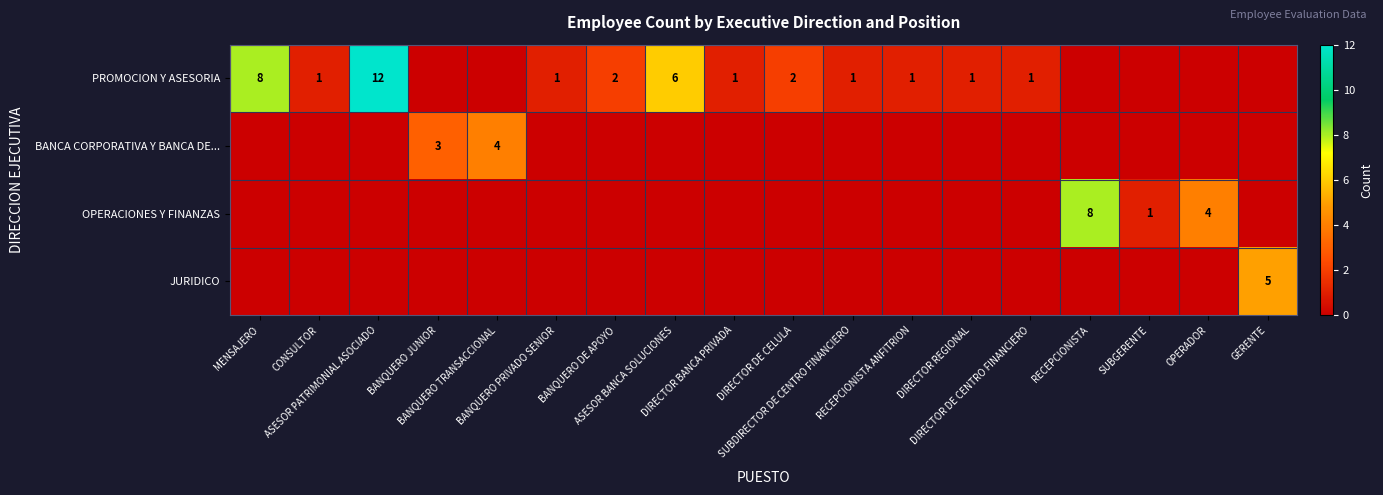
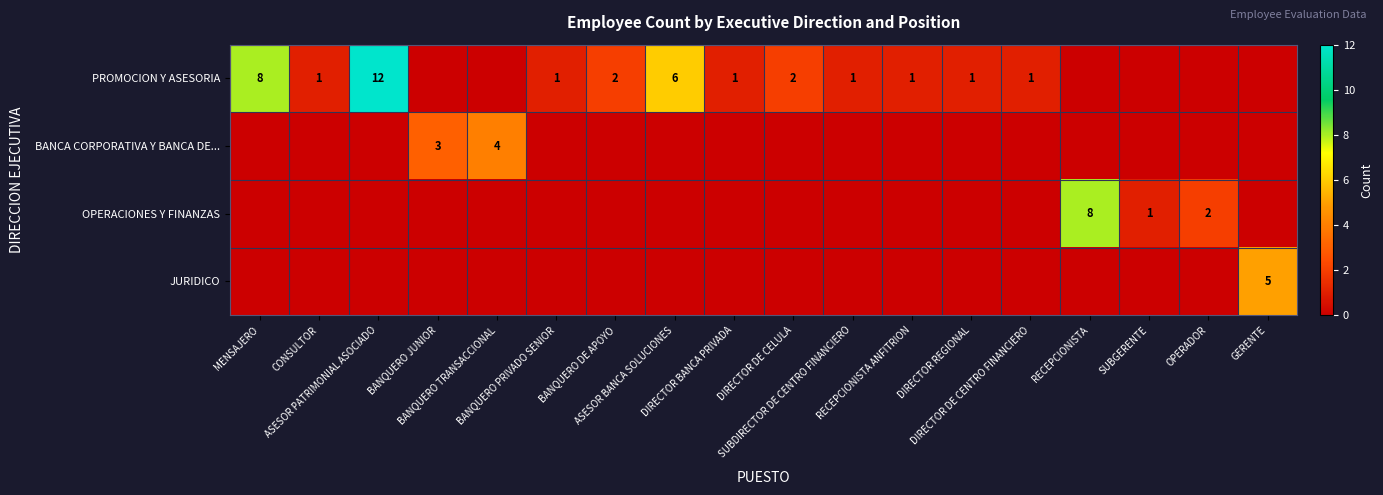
OPERACIONES Y FINANZAS, OPERADOR: 4 -> 2
